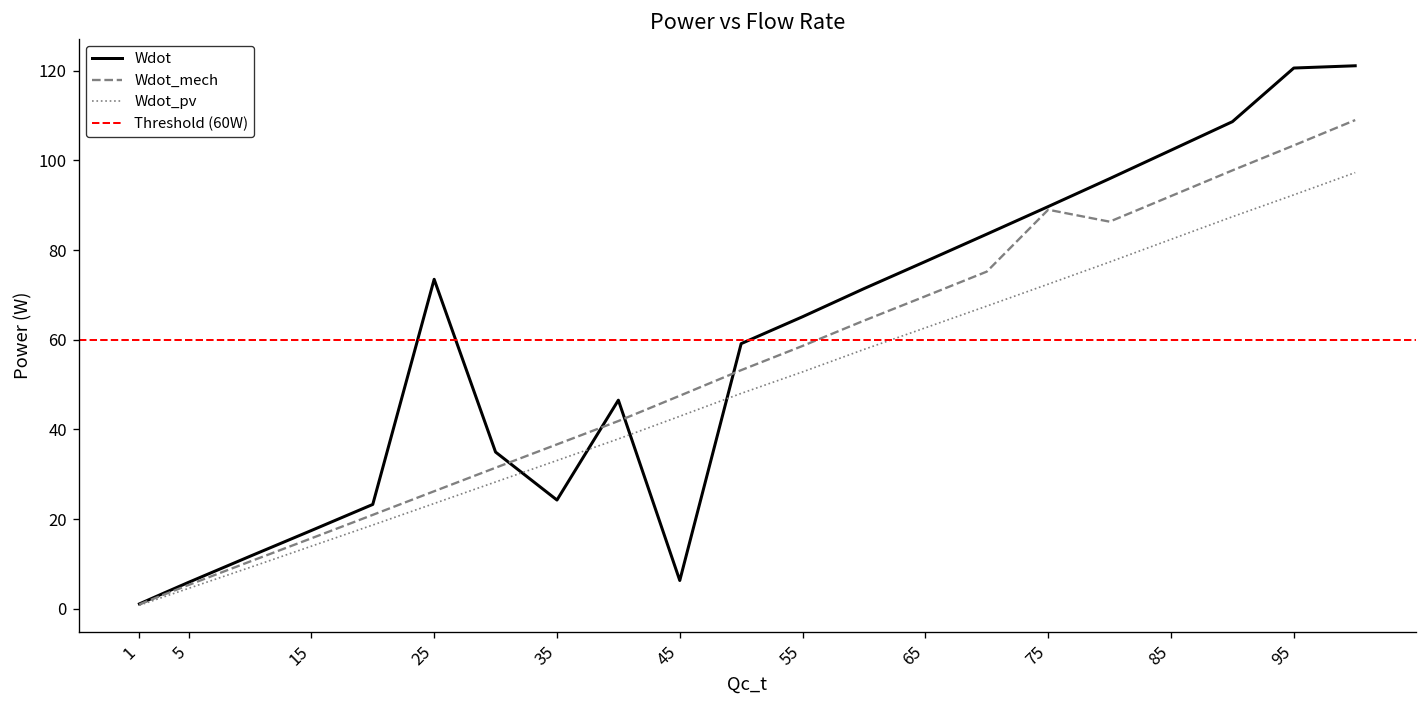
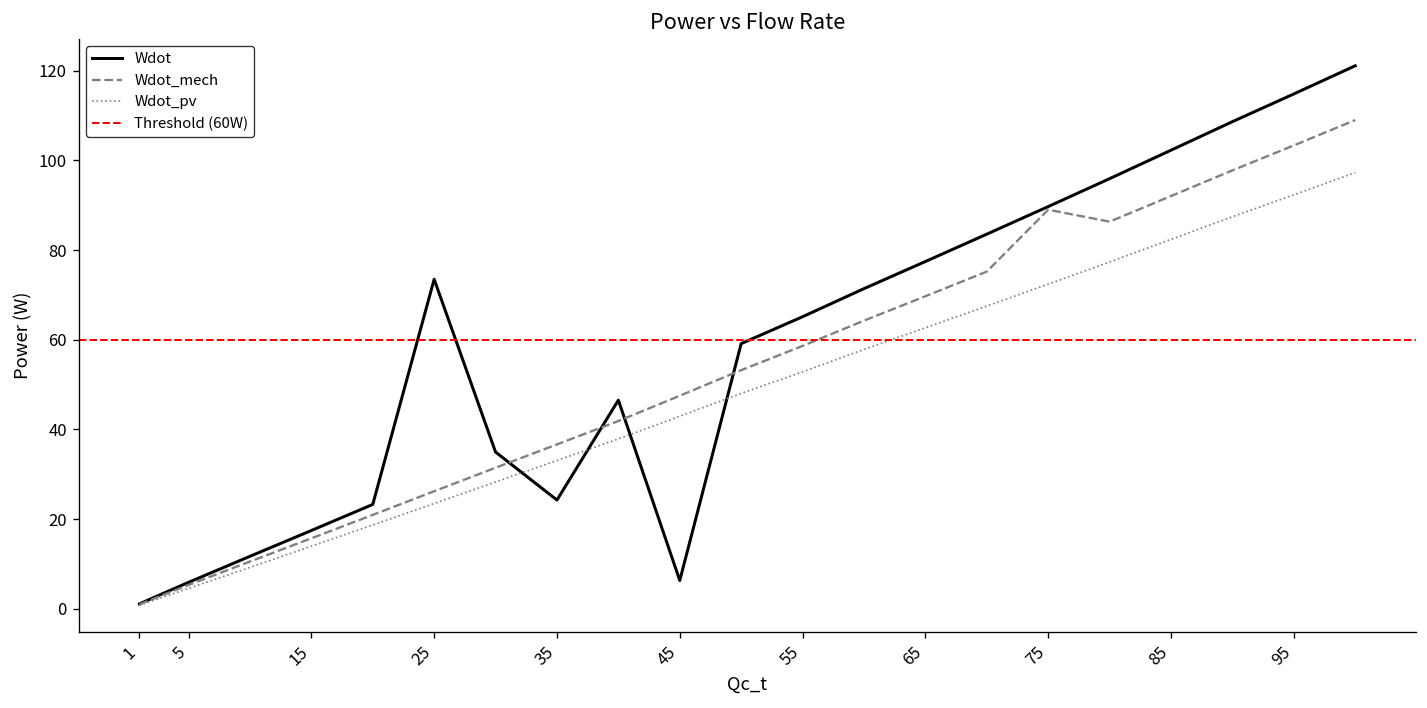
Wdot, 95: 121 -> 115
